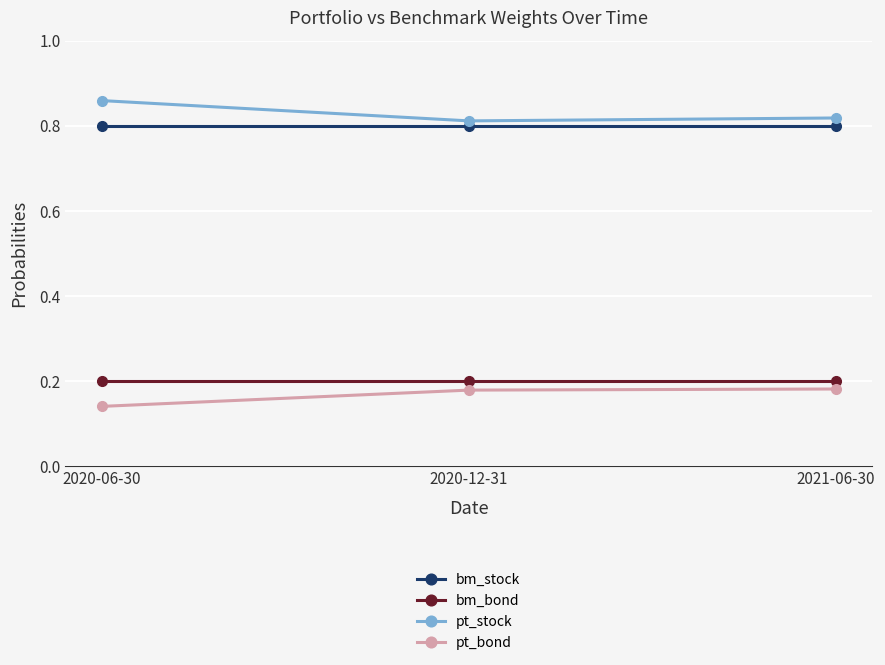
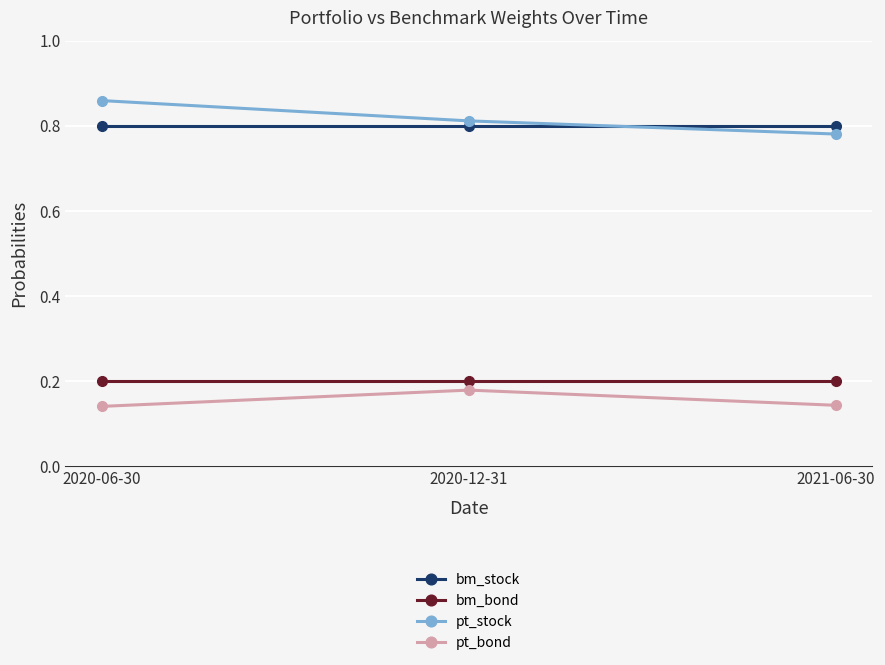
pt_stock, 2021-06-30: 0.82 -> 0.78
pt_bond, 2021-06-30: 0.18 -> 0.14
